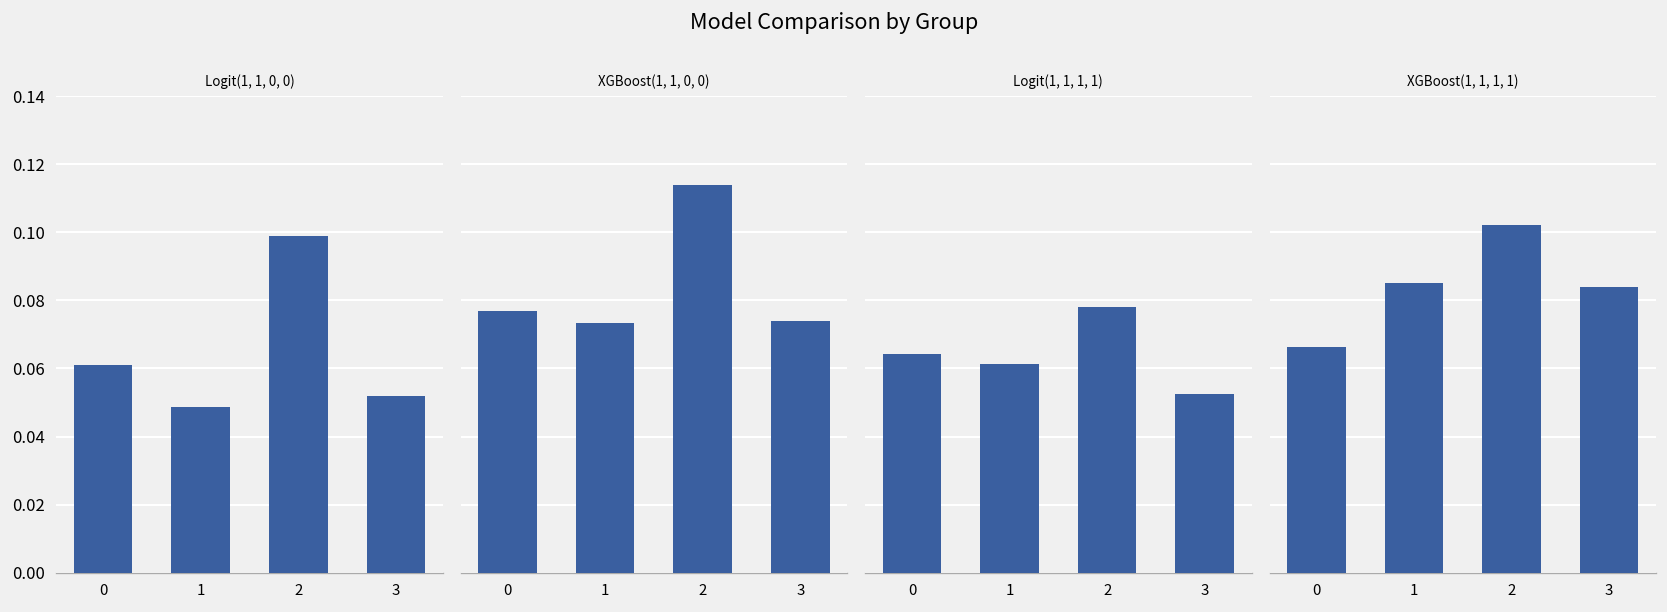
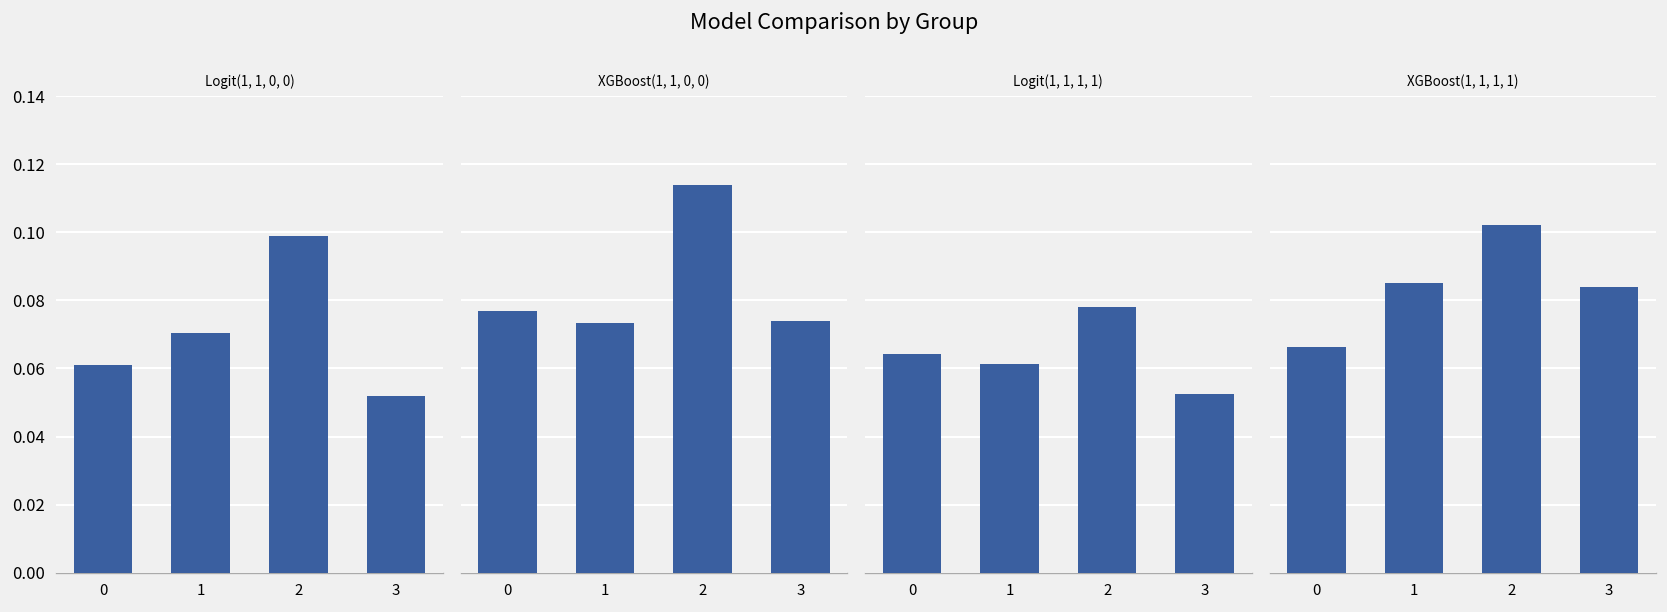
Logit(1, 1, 0, 0), 1: 0.049 -> 0.071
